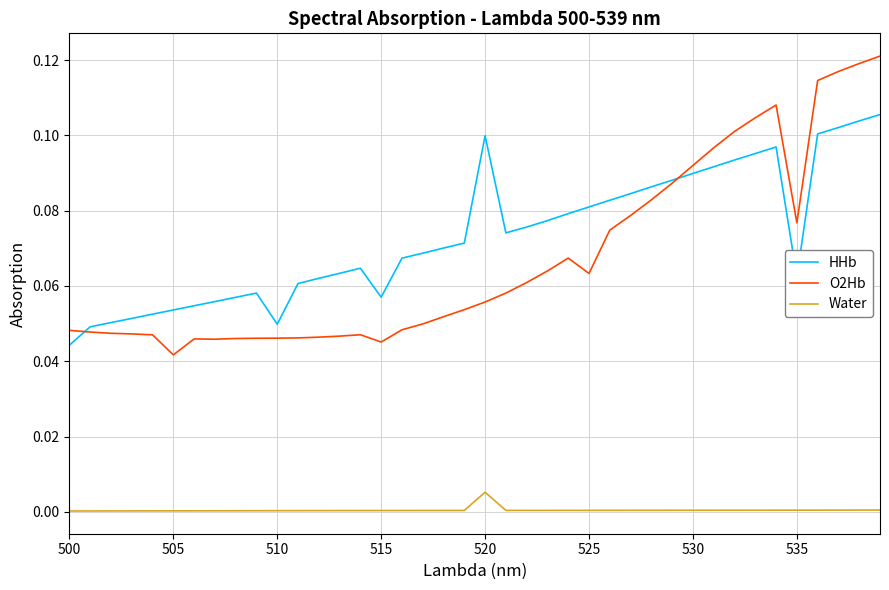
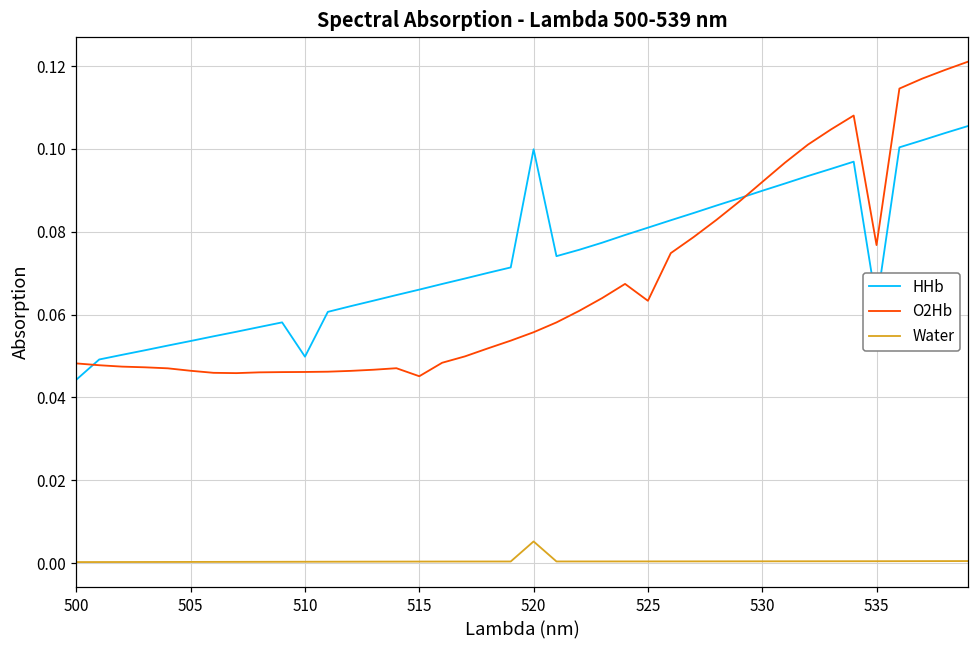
O2Hb, 505: 0.042 -> 0.046
HHb, 515: 0.057 -> 0.066
